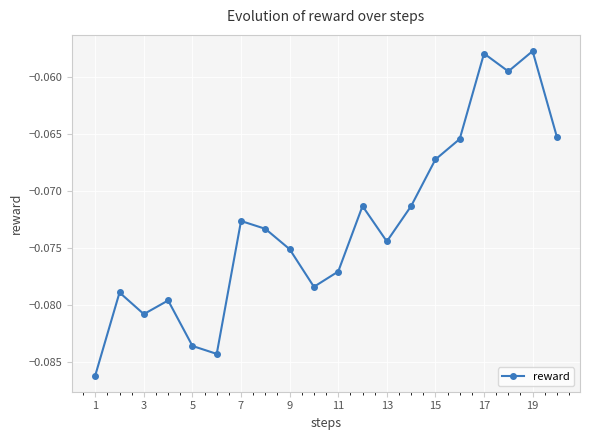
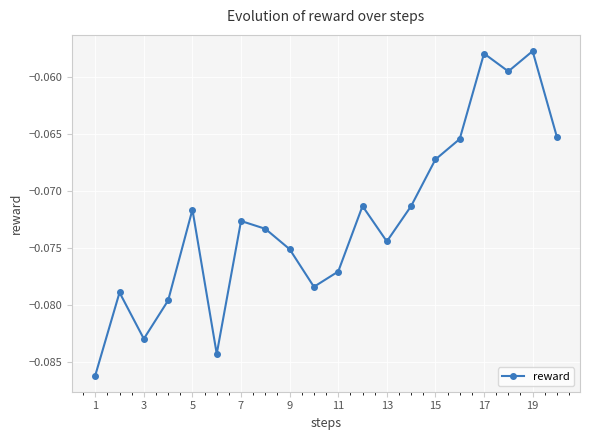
3: -0.0808 -> -0.0830
5: -0.0836 -> -0.0716
